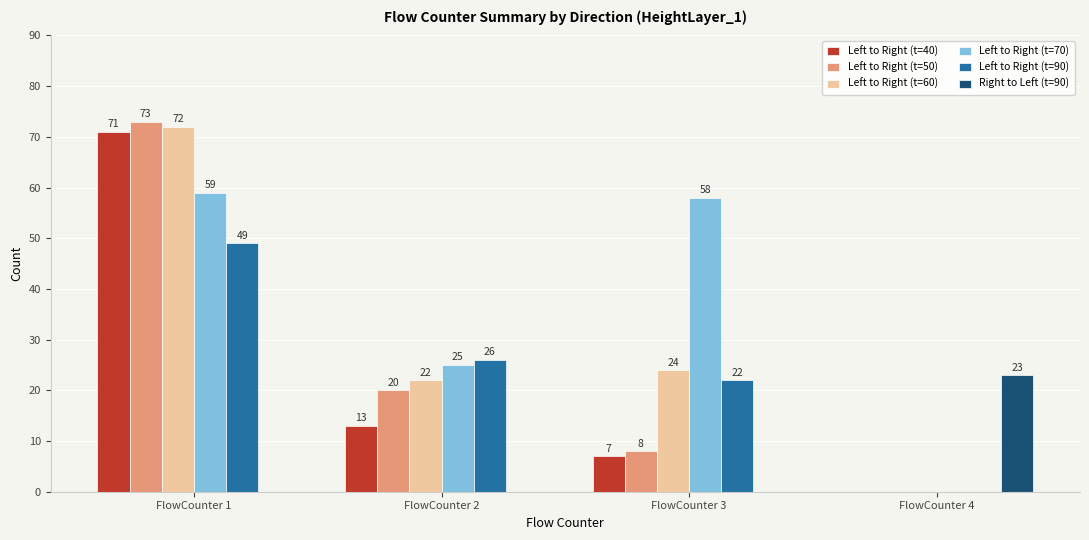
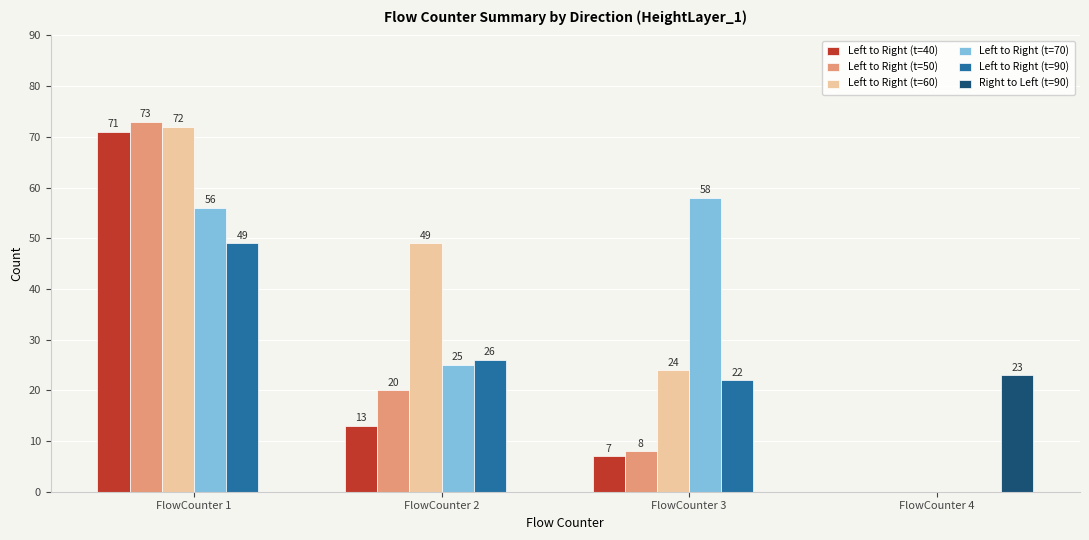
Left to Right (t=70), FlowCounter 1: 59 -> 56
Left to Right (t=60), FlowCounter 2: 22 -> 49
